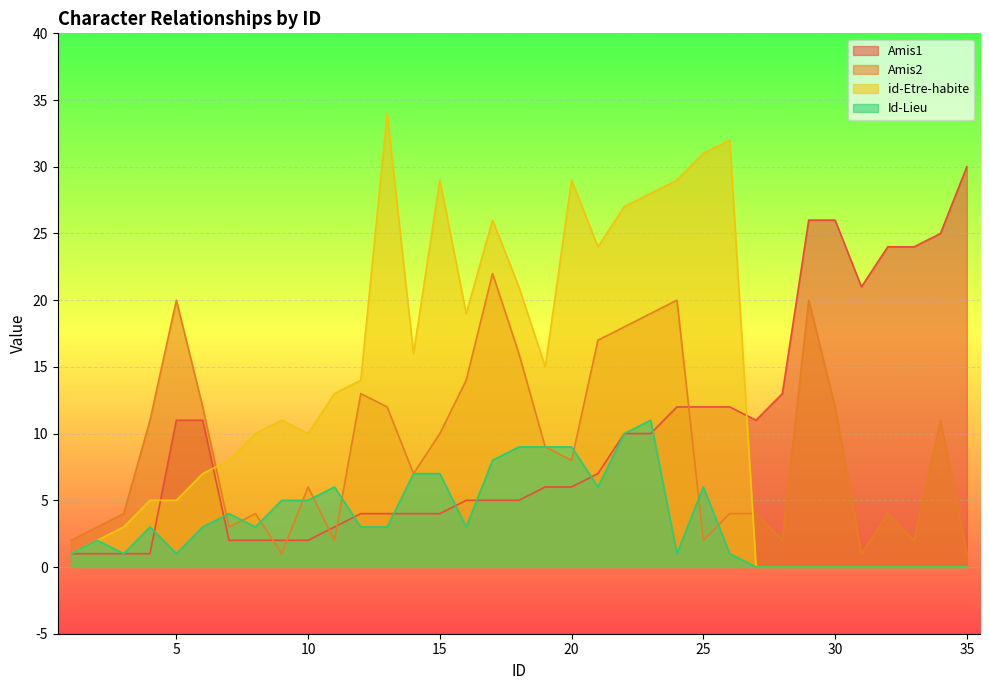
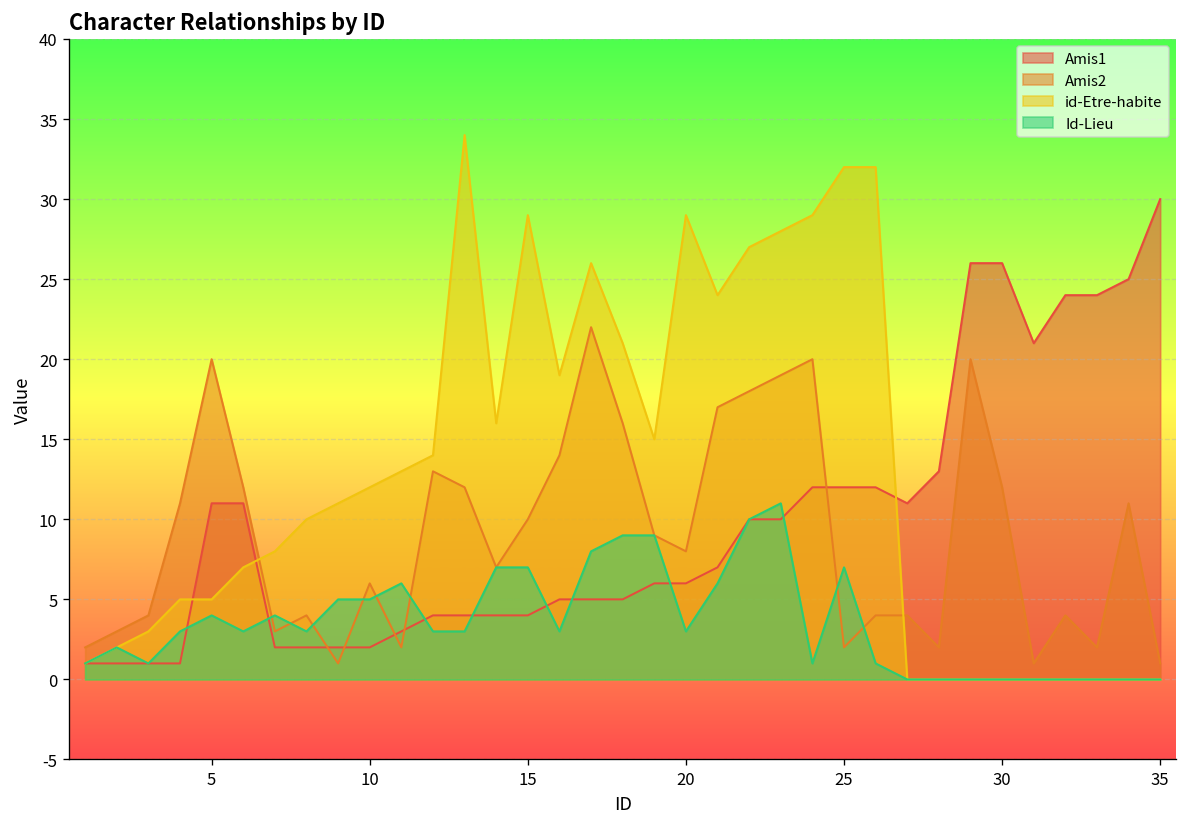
Id-Lieu, 5: 1 -> 4
id-Etre-habite, 10: 10 -> 12
Id-Lieu, 20: 9 -> 3
id-Etre-habite, 25: 31 -> 32
Id-Lieu, 25: 6 -> 7
